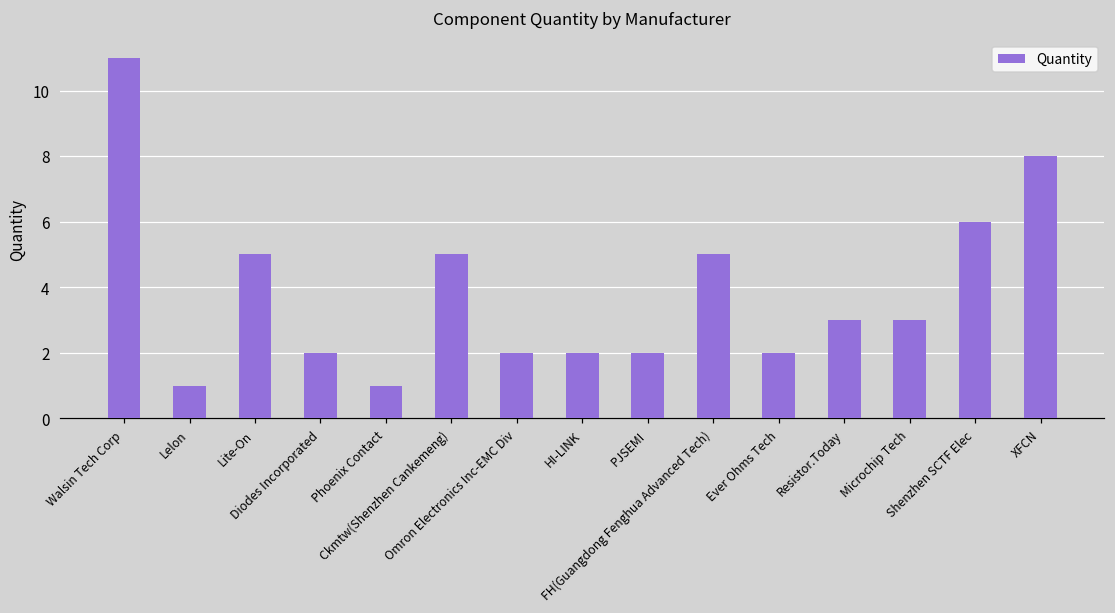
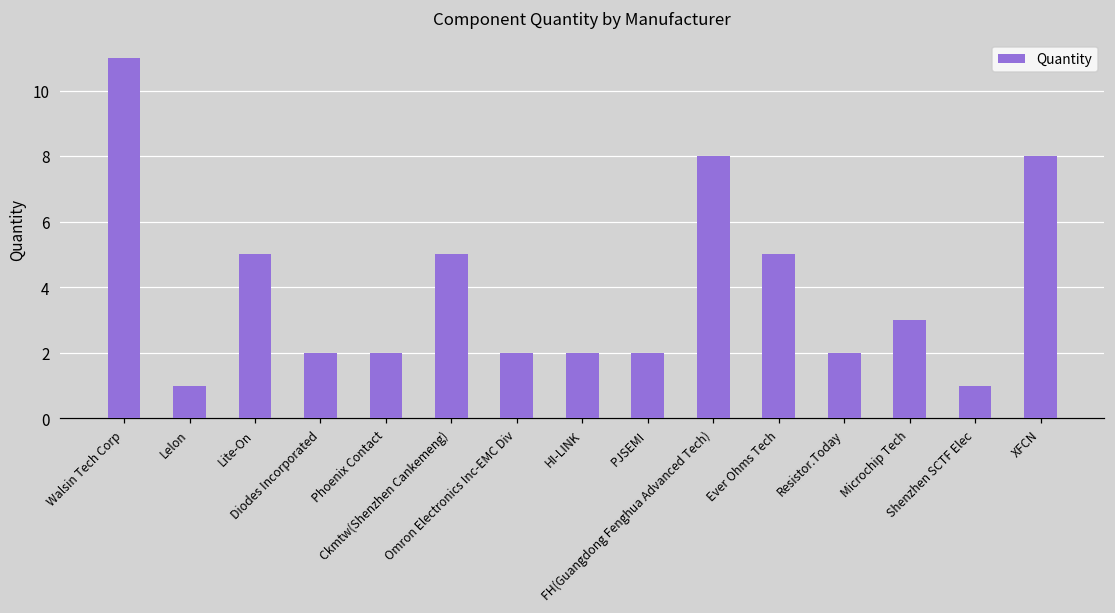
Phoenix Contact: 1 -> 2
FH(Guangdong Fenghua Advanced Tech): 5 -> 8
Ever Ohms Tech: 2 -> 5
Resistor.Today: 3 -> 2
Shenzhen SCTF Elec: 6 -> 1
